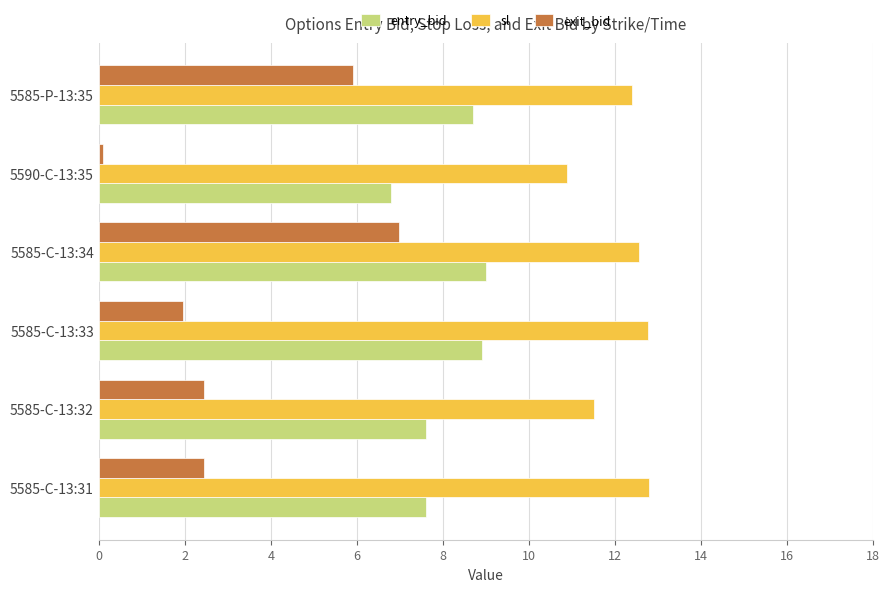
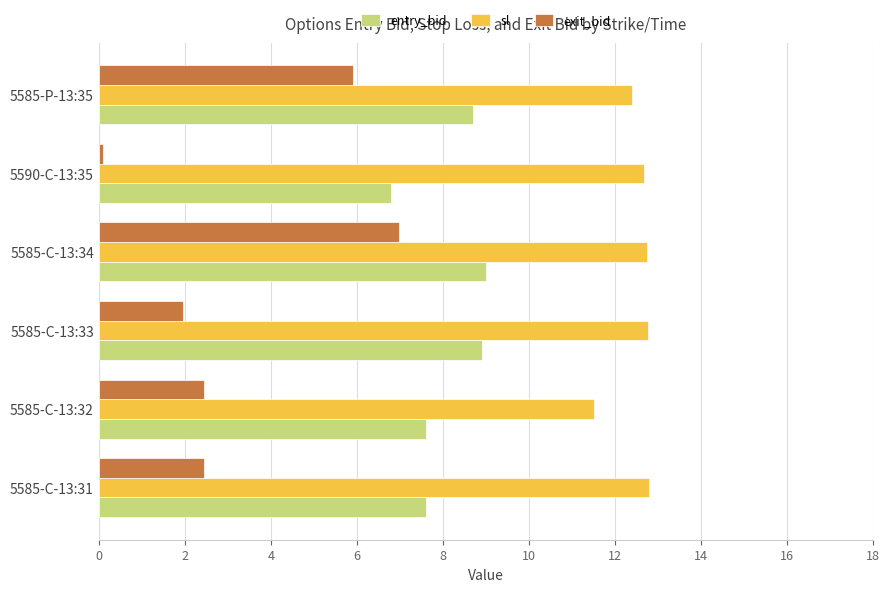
sl, 5590-C-13:35: 10.9 -> 12.7
sl, 5585-C-13:34: 12.6 -> 12.8
